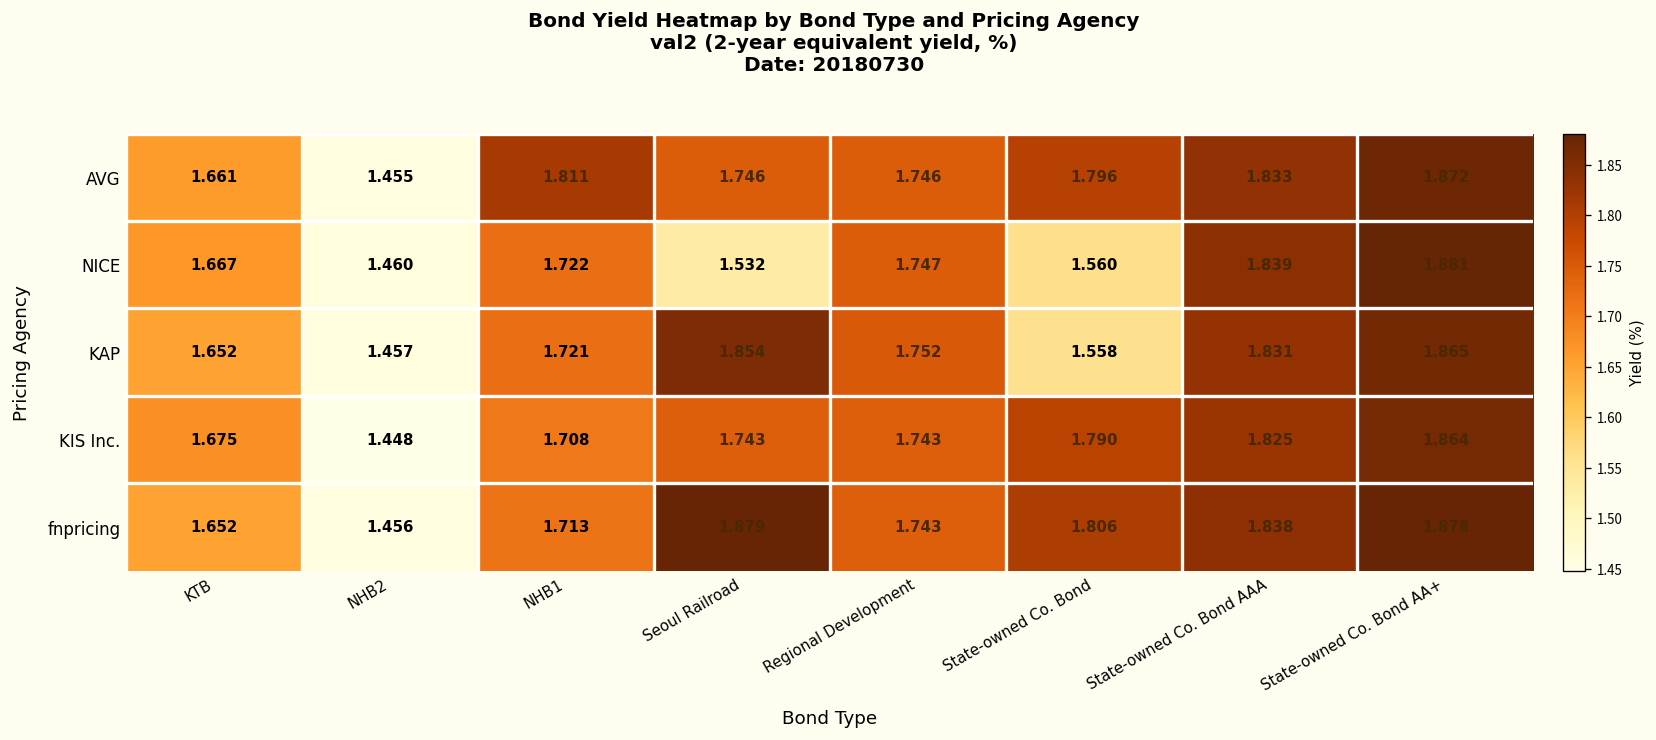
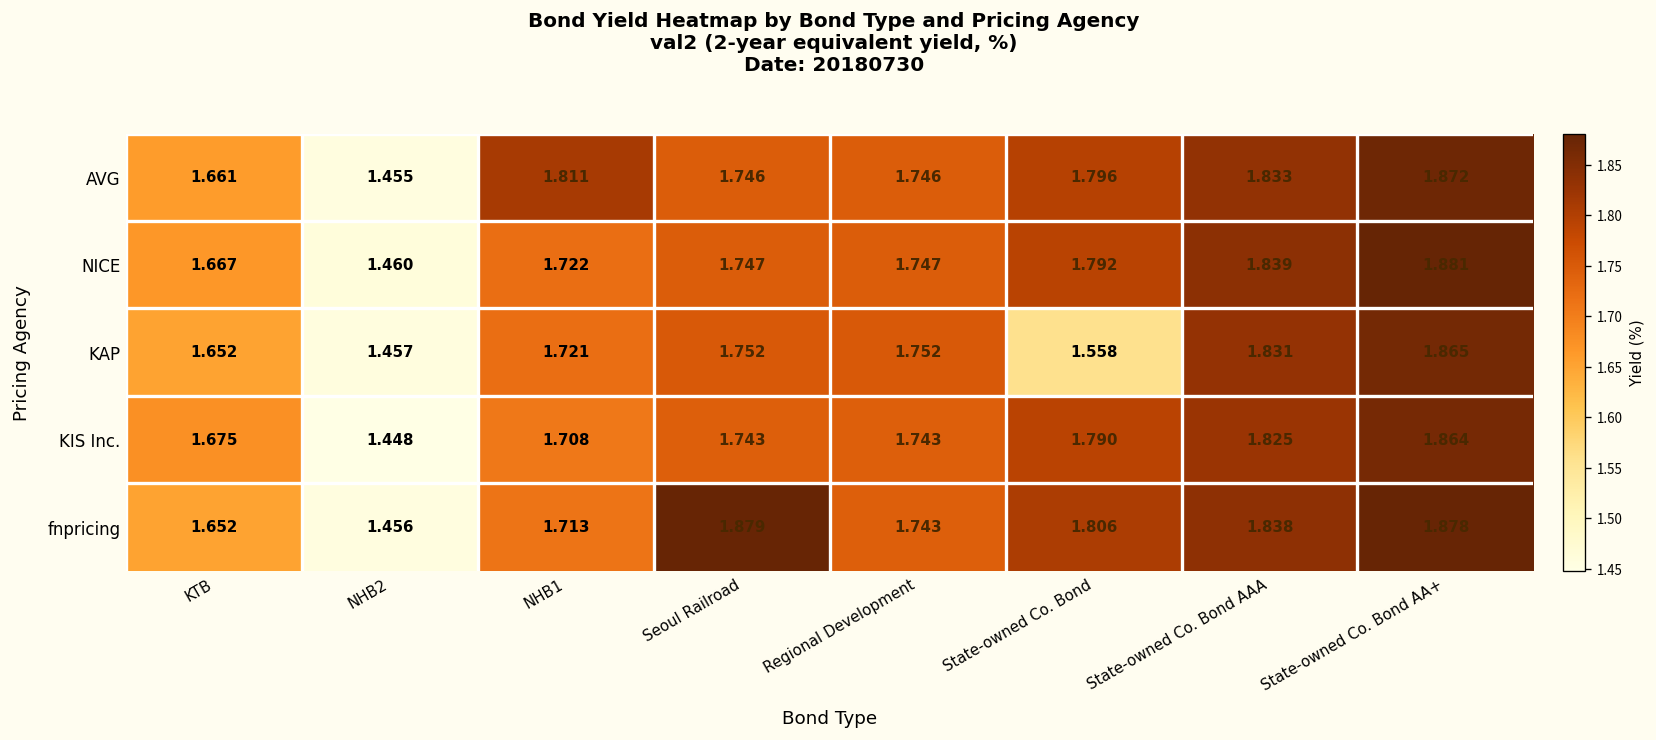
NICE, Seoul Railroad: 1.532 -> 1.747
NICE, State-owned Co. Bond: 1.560 -> 1.792
KAP, Seoul Railroad: 1.854 -> 1.752
